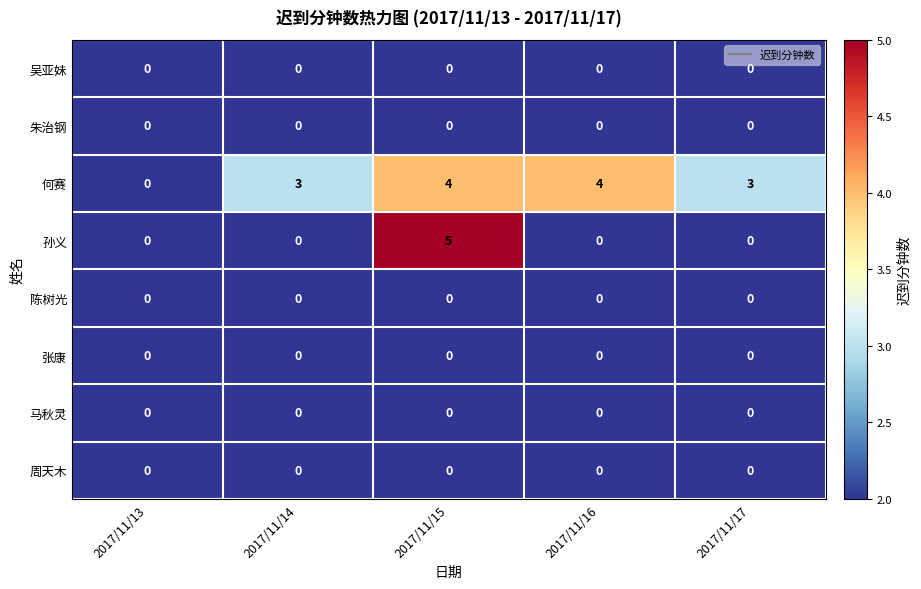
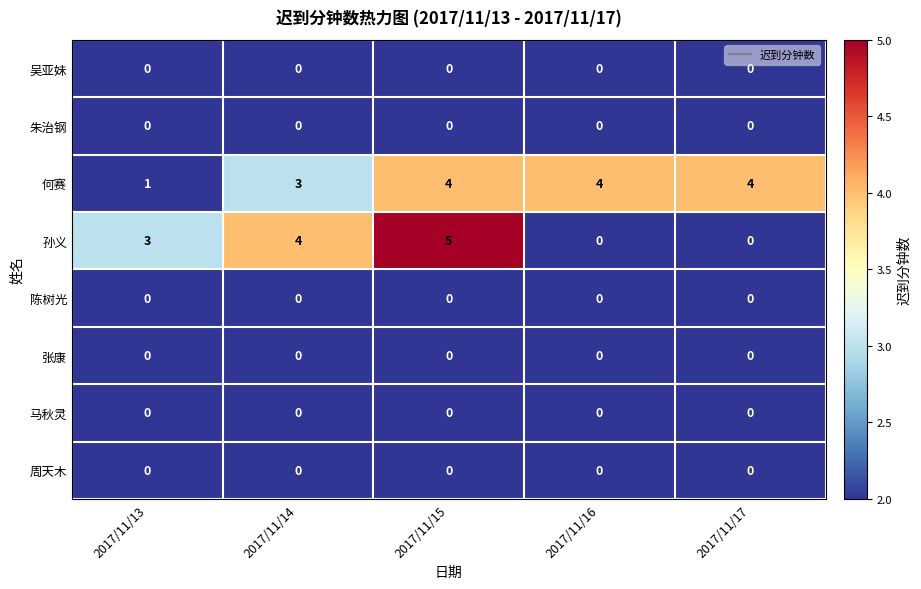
何赛, 2017/11/13: 0 -> 1
何赛, 2017/11/17: 3 -> 4
孙义, 2017/11/13: 0 -> 3
孙义, 2017/11/14: 0 -> 4
